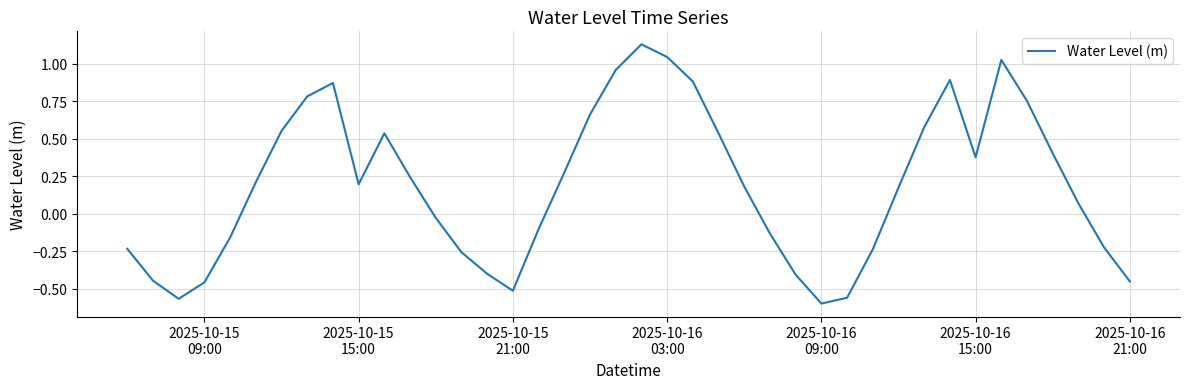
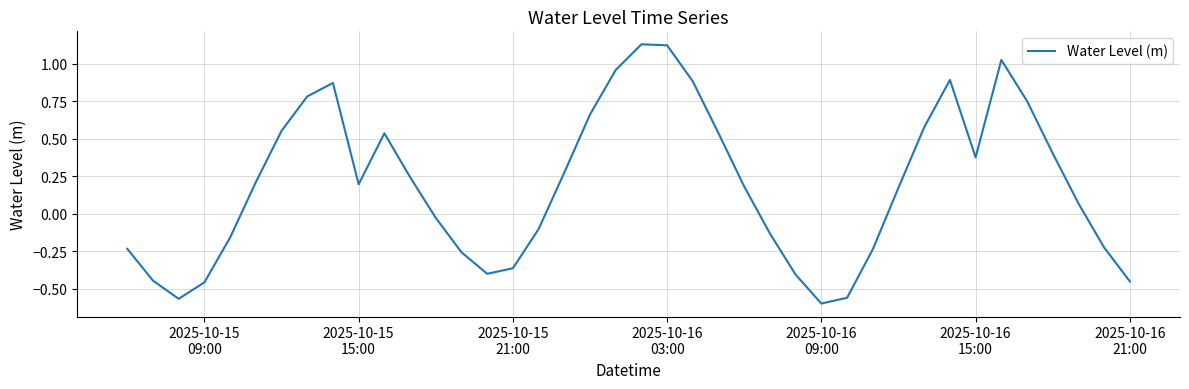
2025-10-15 21:00: -0.51 -> -0.36
2025-10-16 03:00: 1.05 -> 1.12
